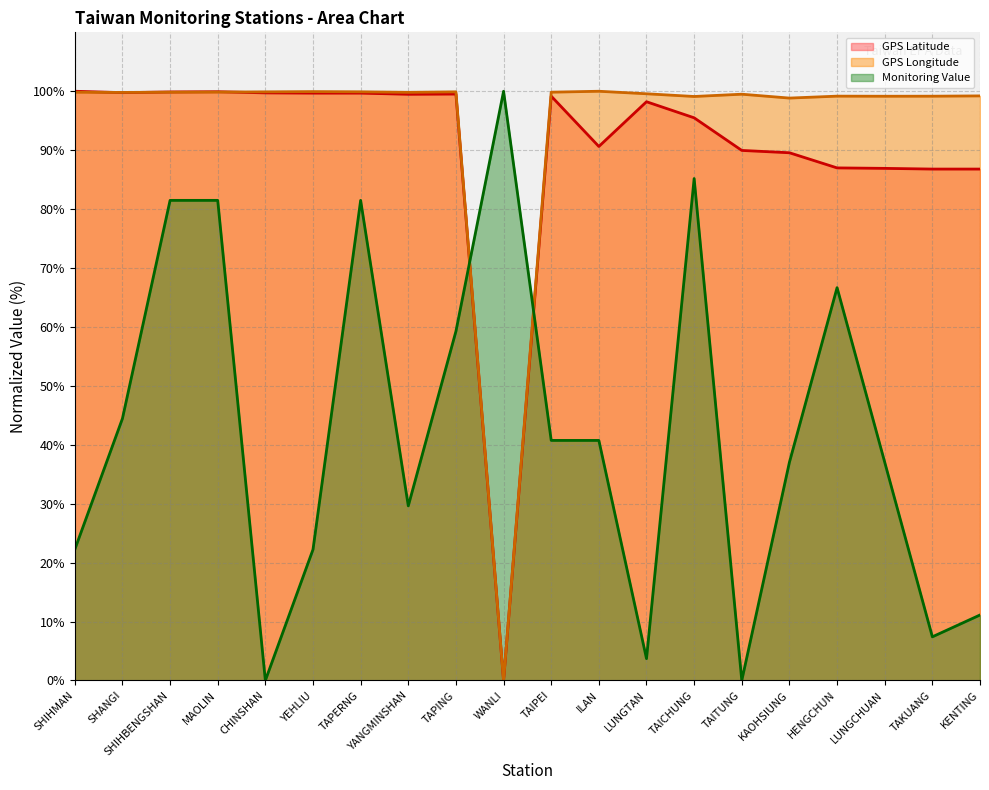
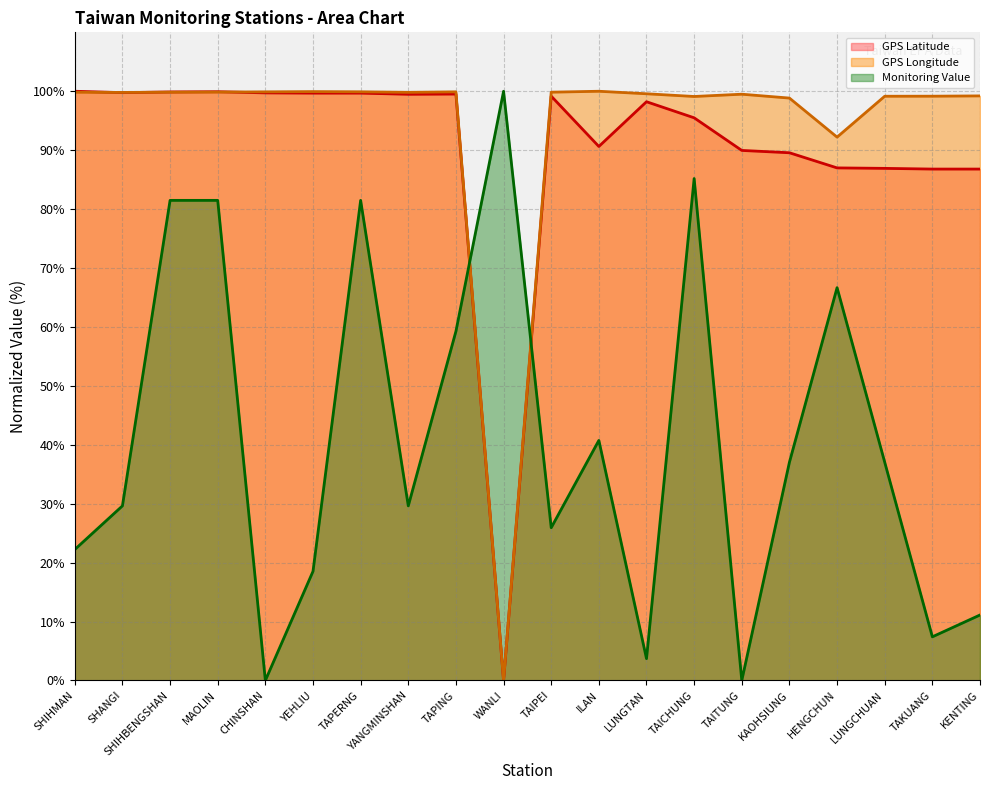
Monitoring Value, SHANGI: 44% -> 30%
Monitoring Value, YEHLIU: 22% -> 19%
Monitoring Value, TAIPEI: 41% -> 26%
GPS Longitude, HENGCHUN: 99% -> 92%
